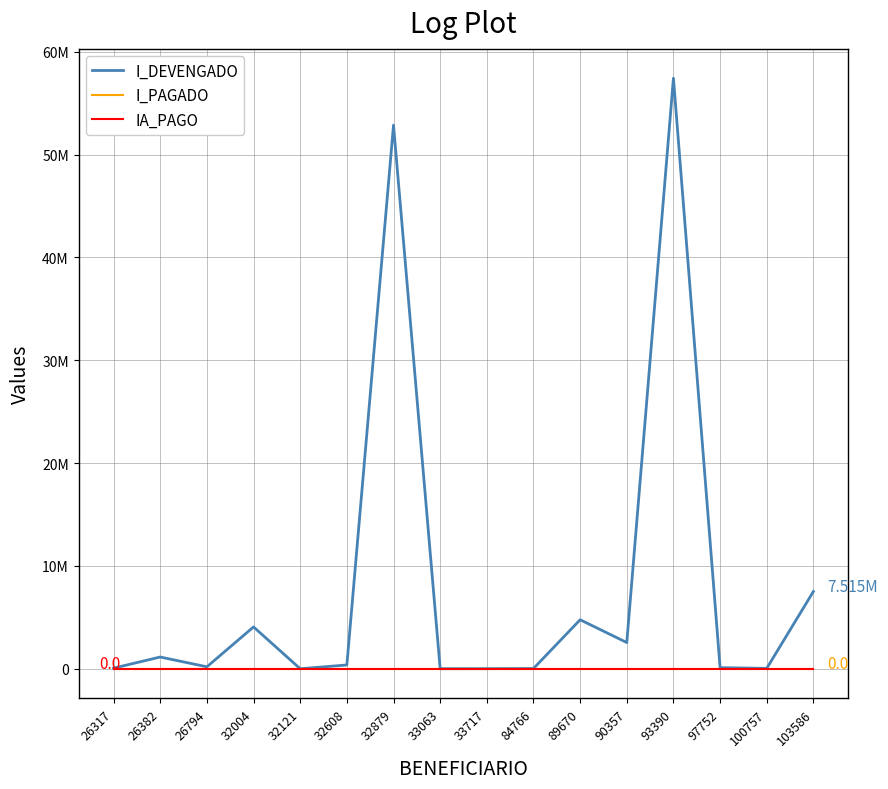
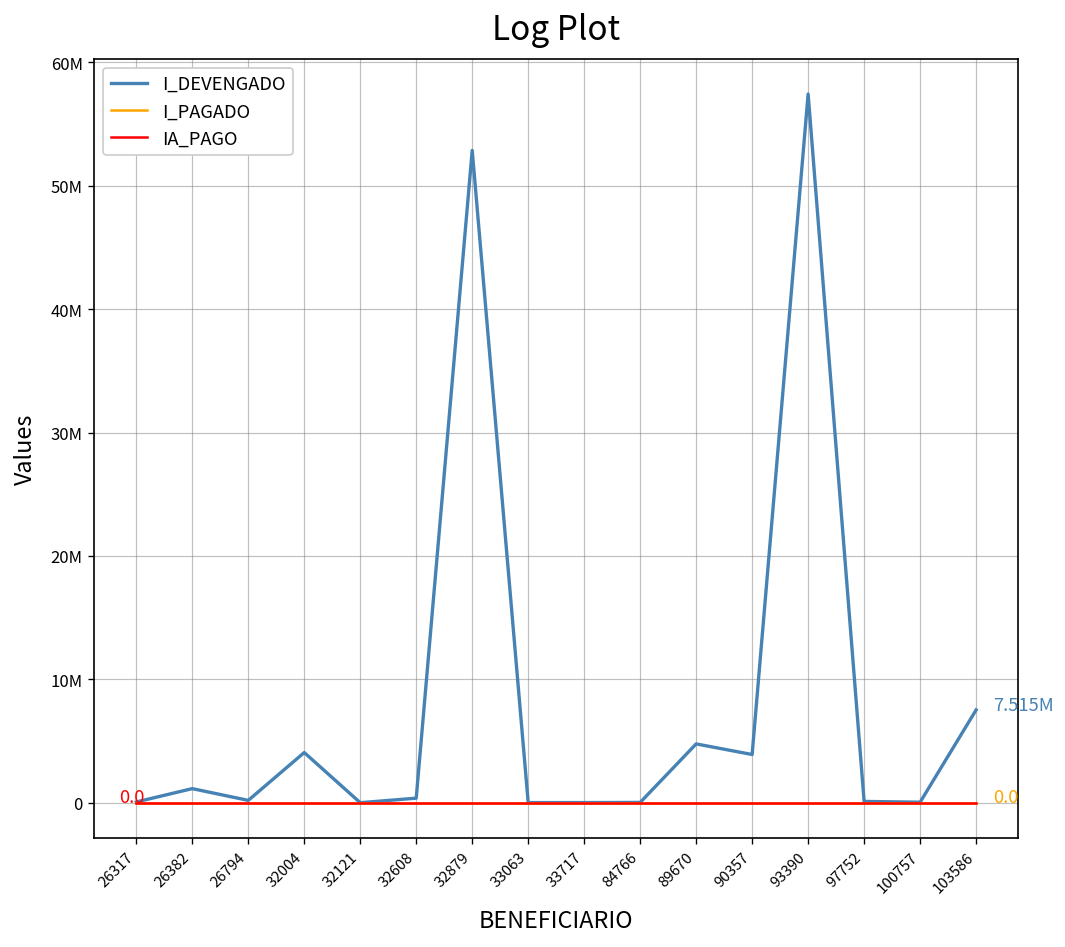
I_DEVENGADO, 90357: 2500000 -> 3900000
